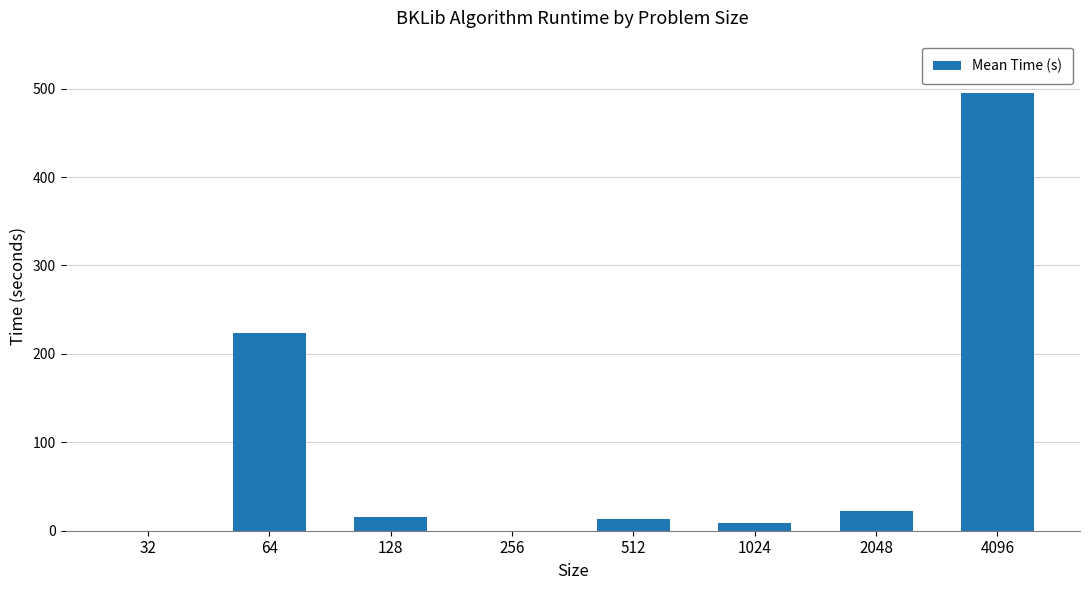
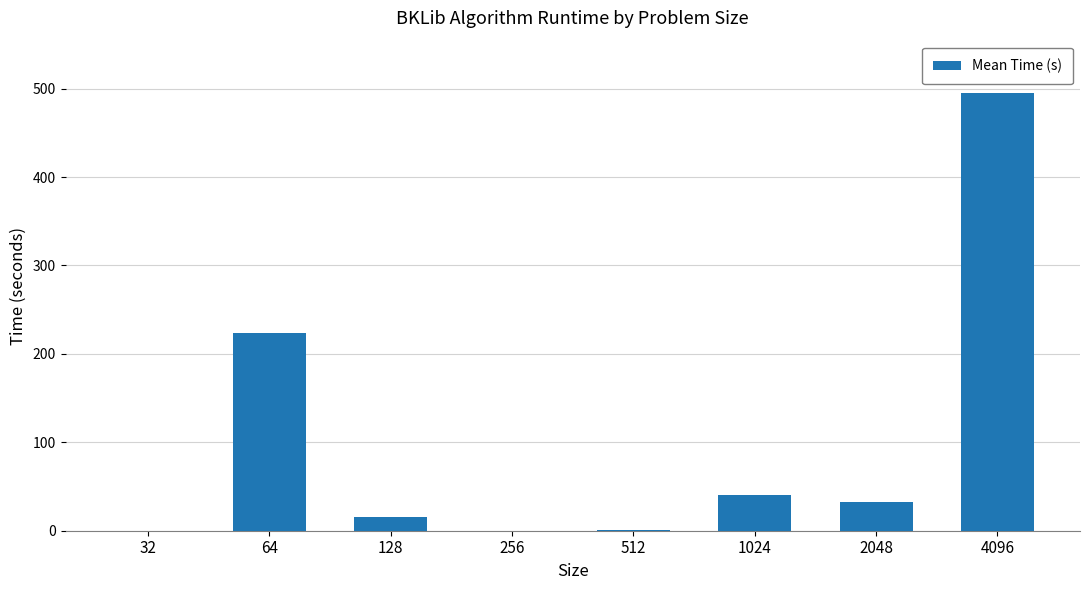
512: 10 -> 0
1024: 10 -> 40
2048: 20 -> 30
